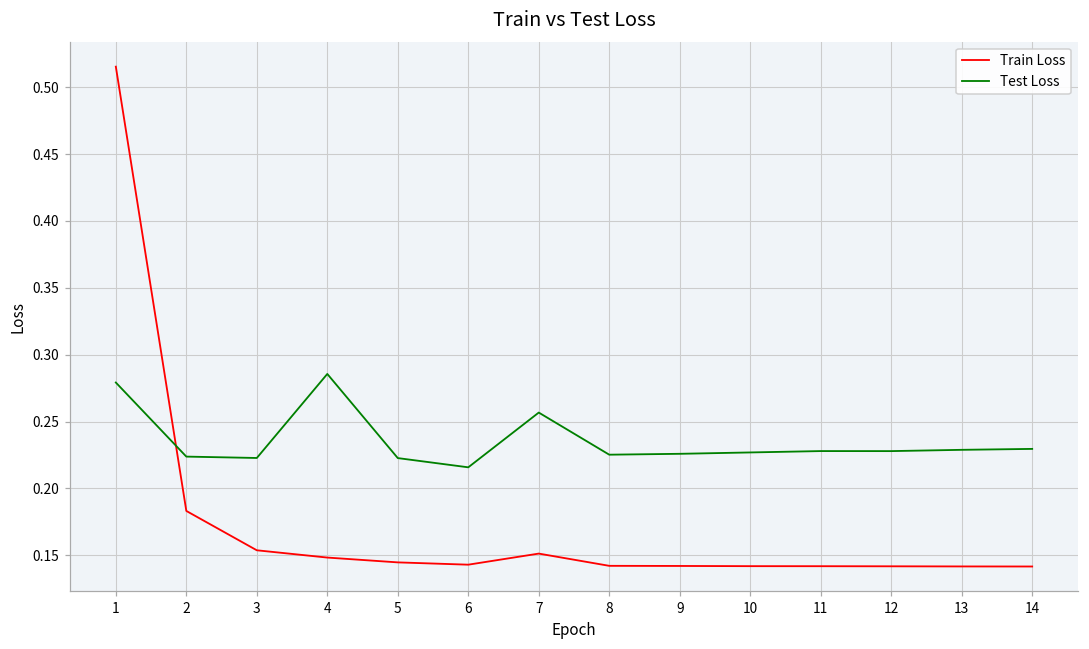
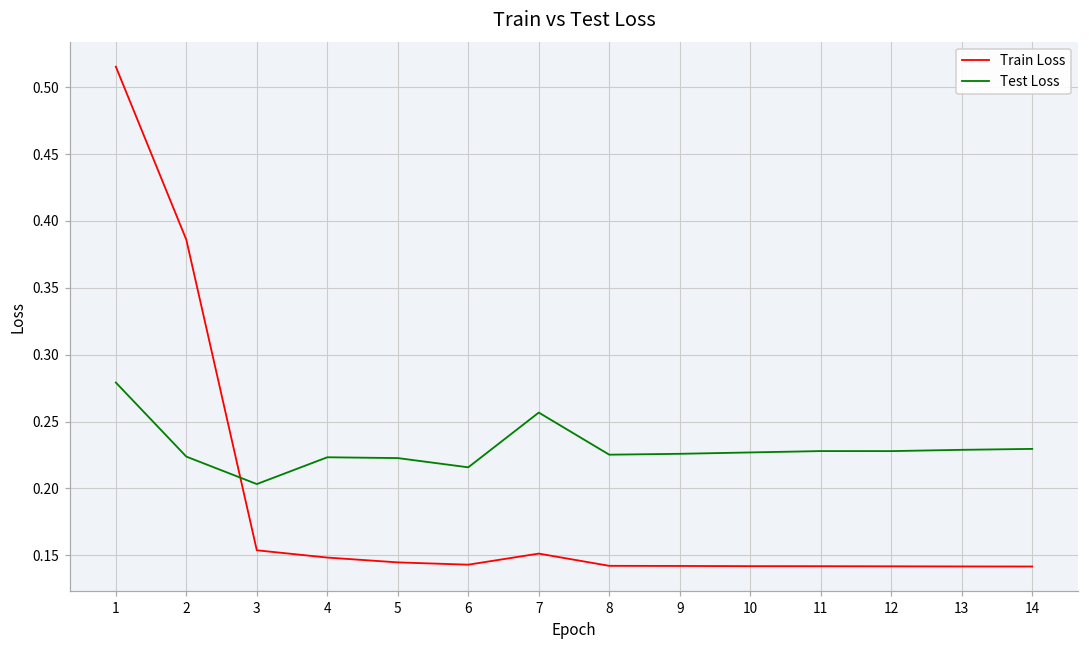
Train Loss, 2: 0.183 -> 0.386
Test Loss, 3: 0.223 -> 0.203
Test Loss, 4: 0.286 -> 0.223
